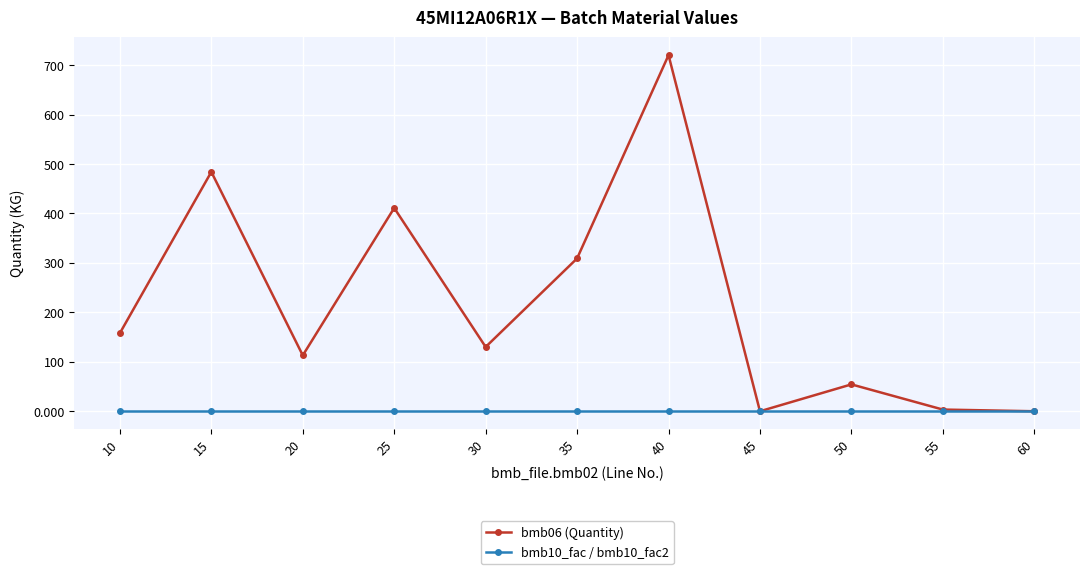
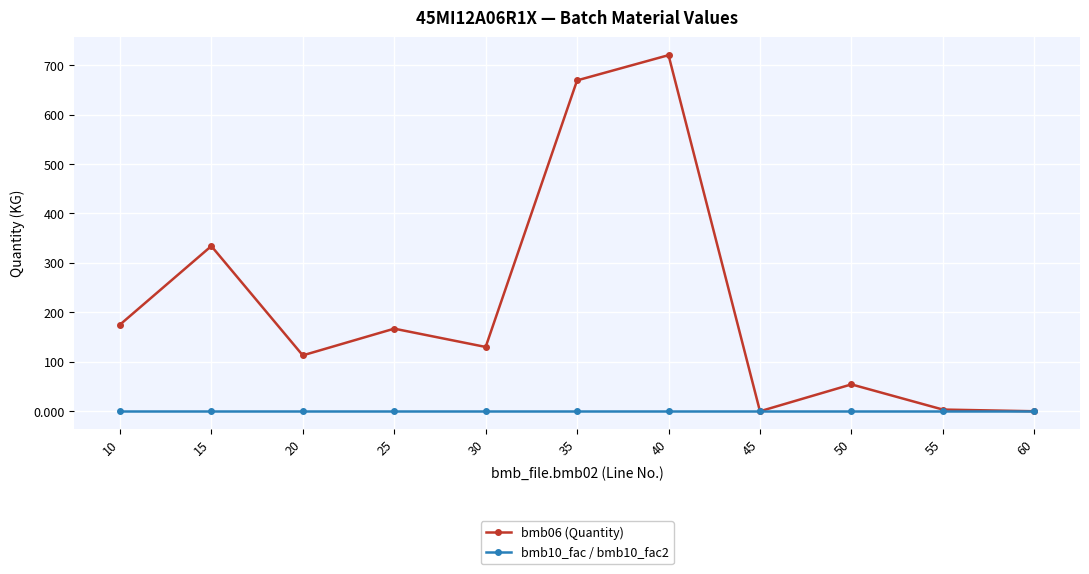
bmb06 (Quantity), 10: 160 -> 180
bmb06 (Quantity), 15: 480 -> 330
bmb06 (Quantity), 25: 410 -> 170
bmb06 (Quantity), 35: 310 -> 670
